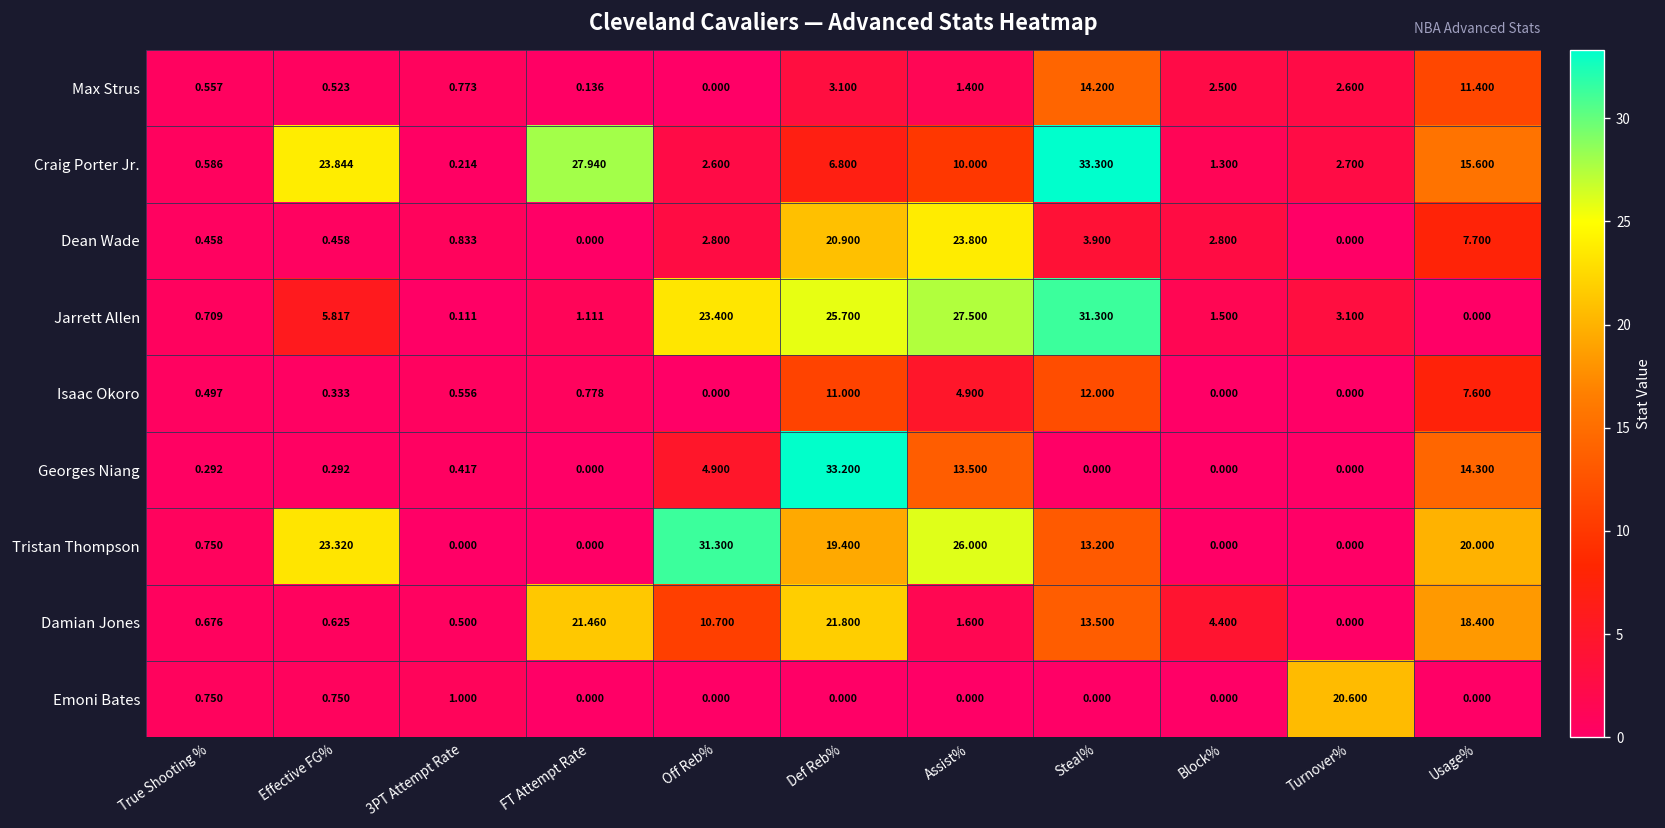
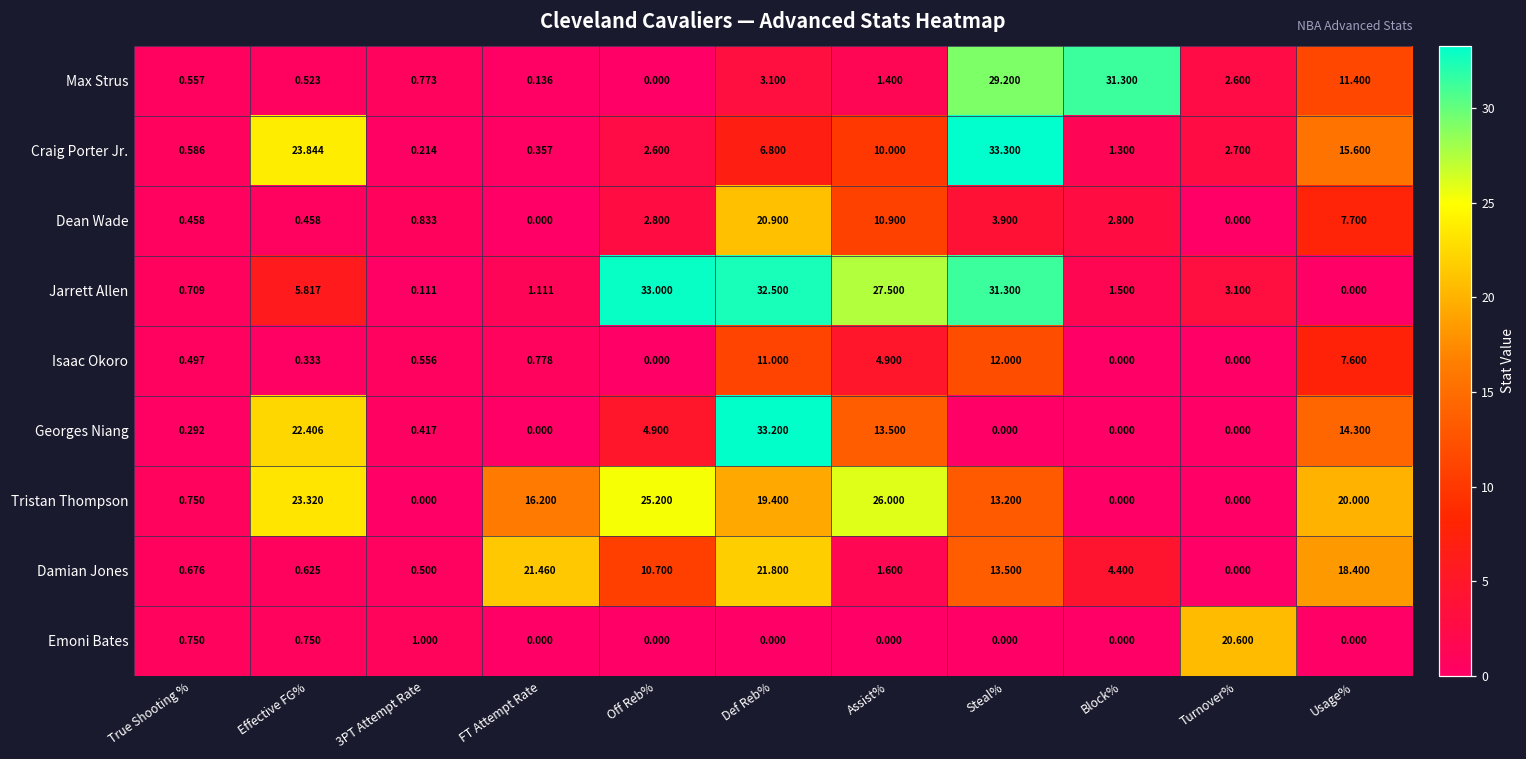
Max Strus, Steal%: 14.200 -> 29.200
Max Strus, Block%: 2.500 -> 31.300
Craig Porter Jr., FT Attempt Rate: 27.940 -> 0.357
Dean Wade, Assist%: 23.800 -> 10.900
Jarrett Allen, Off Reb%: 23.400 -> 33.000
Jarrett Allen, Def Reb%: 25.700 -> 32.500
Georges Niang, Effective FG%: 0.292 -> 22.406
Tristan Thompson, FT Attempt Rate: 0.000 -> 16.200
Tristan Thompson, Off Reb%: 31.300 -> 25.200
